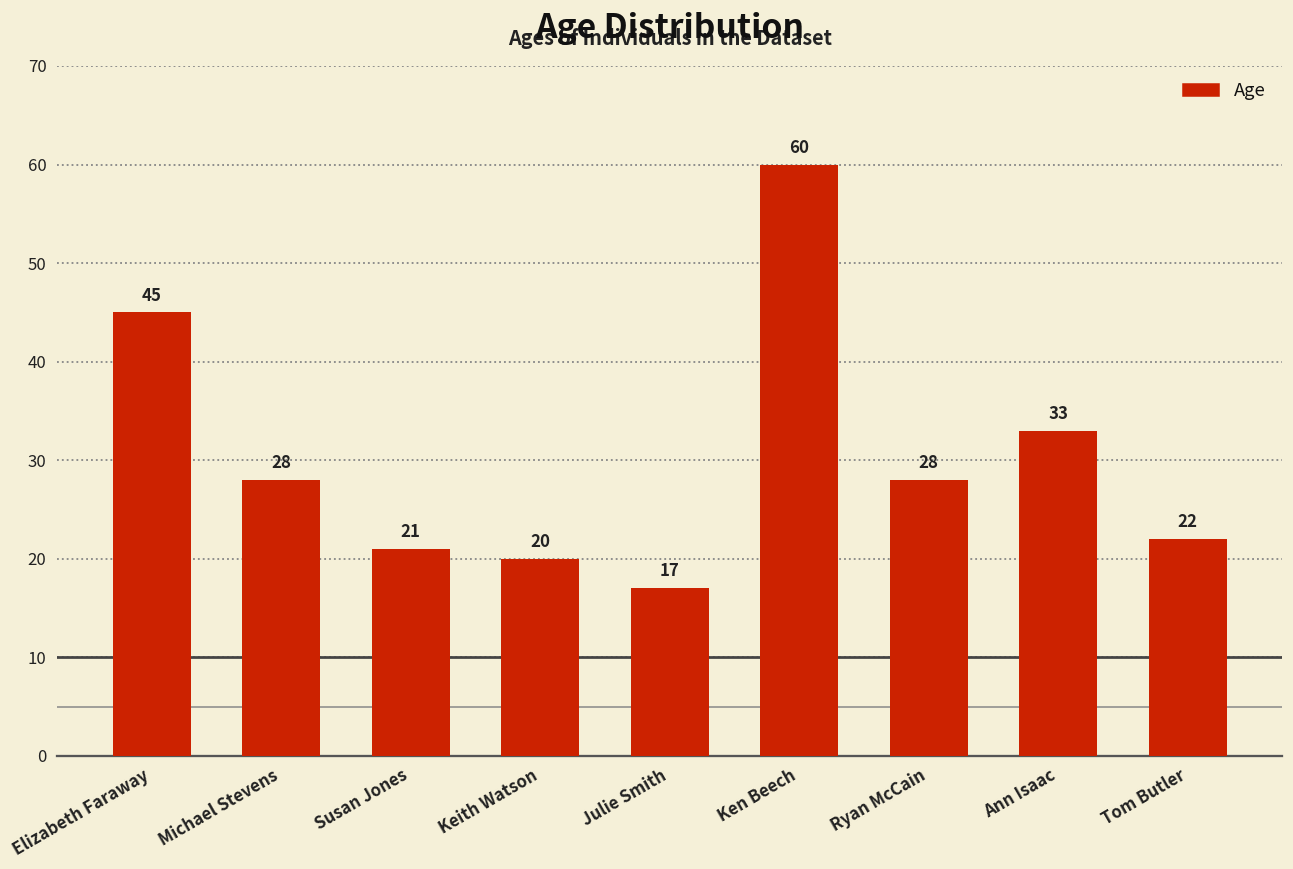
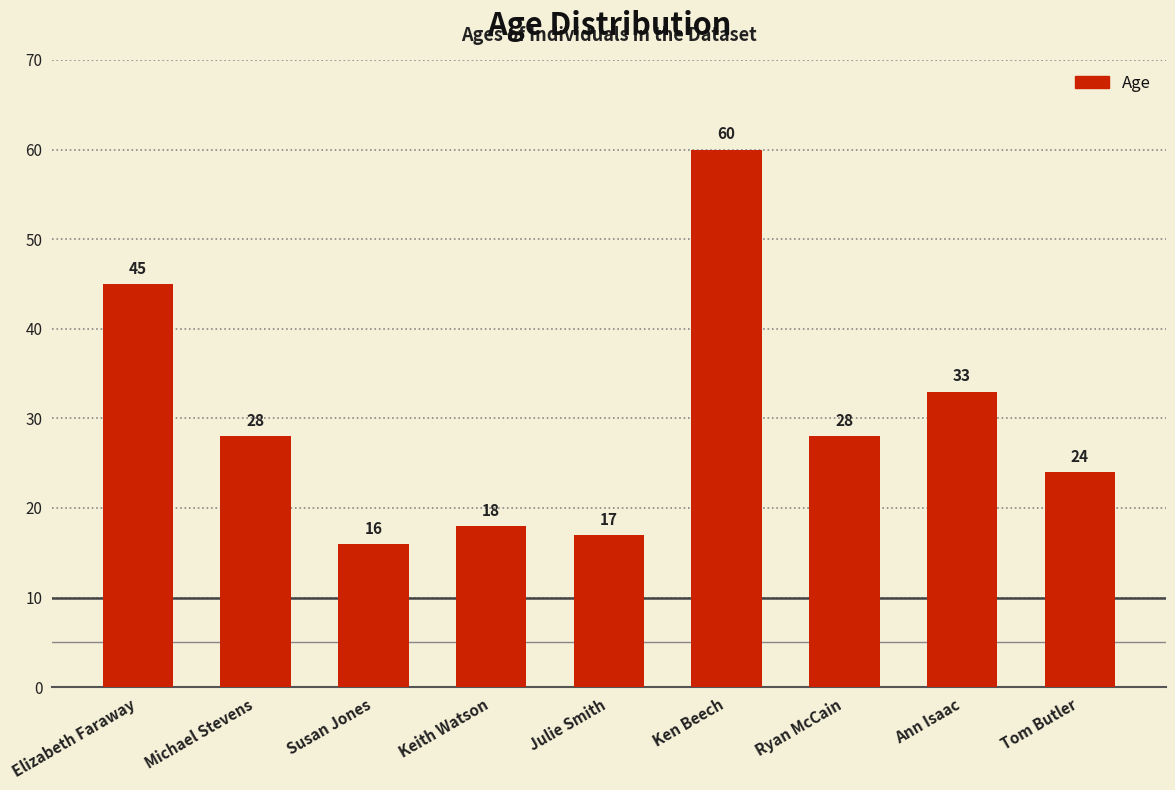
Susan Jones: 21 -> 16
Keith Watson: 20 -> 18
Tom Butler: 22 -> 24
